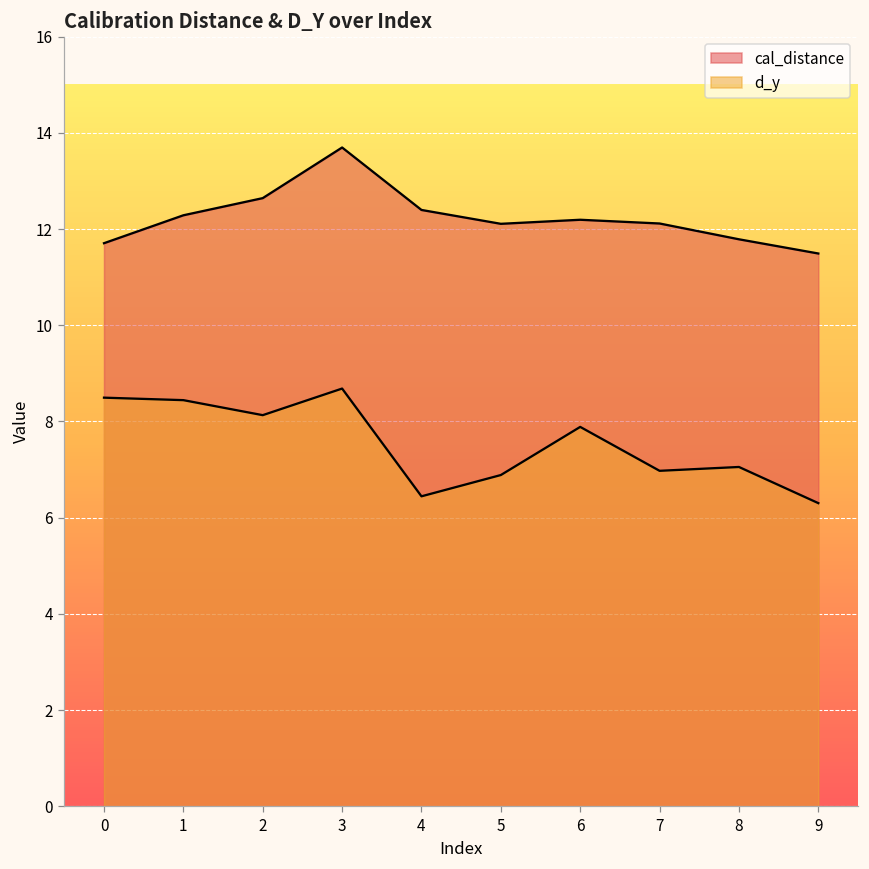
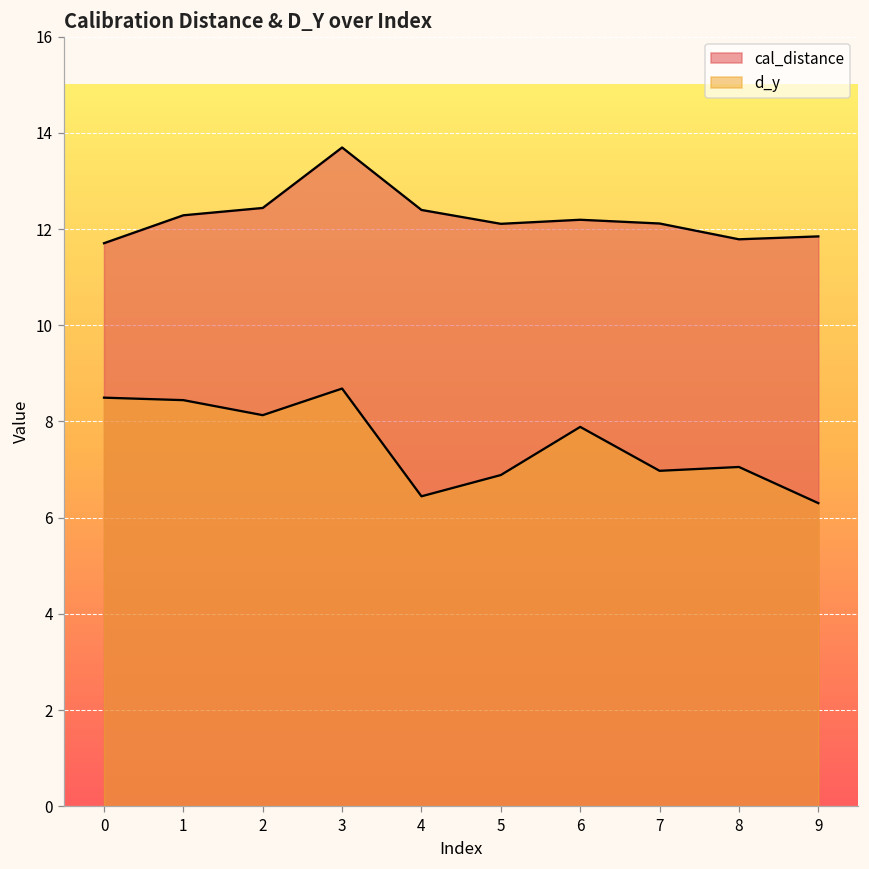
cal_distance, 2: 12.6 -> 12.4
cal_distance, 9: 11.5 -> 11.8
